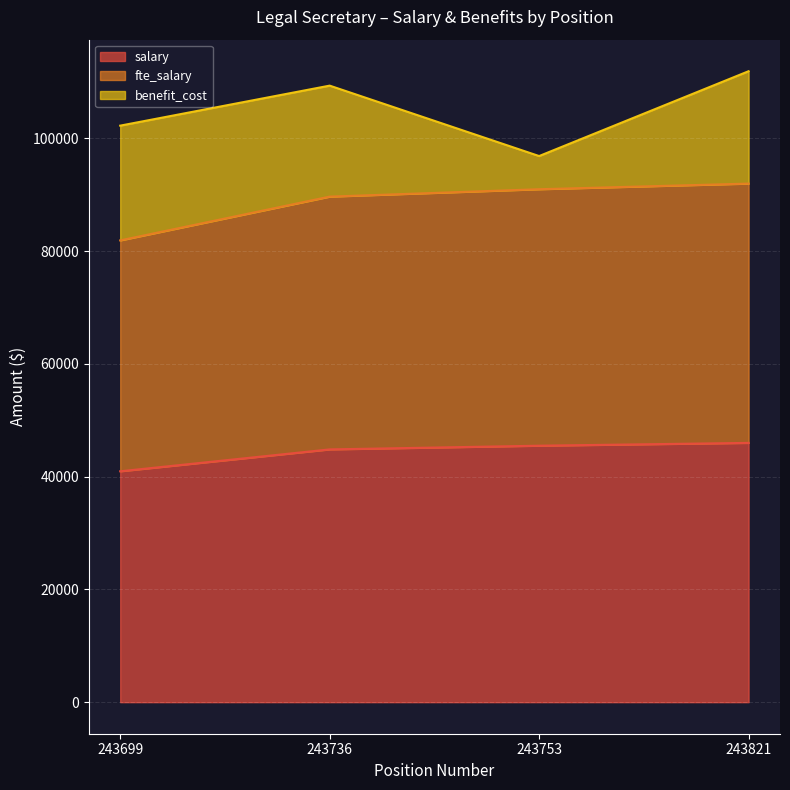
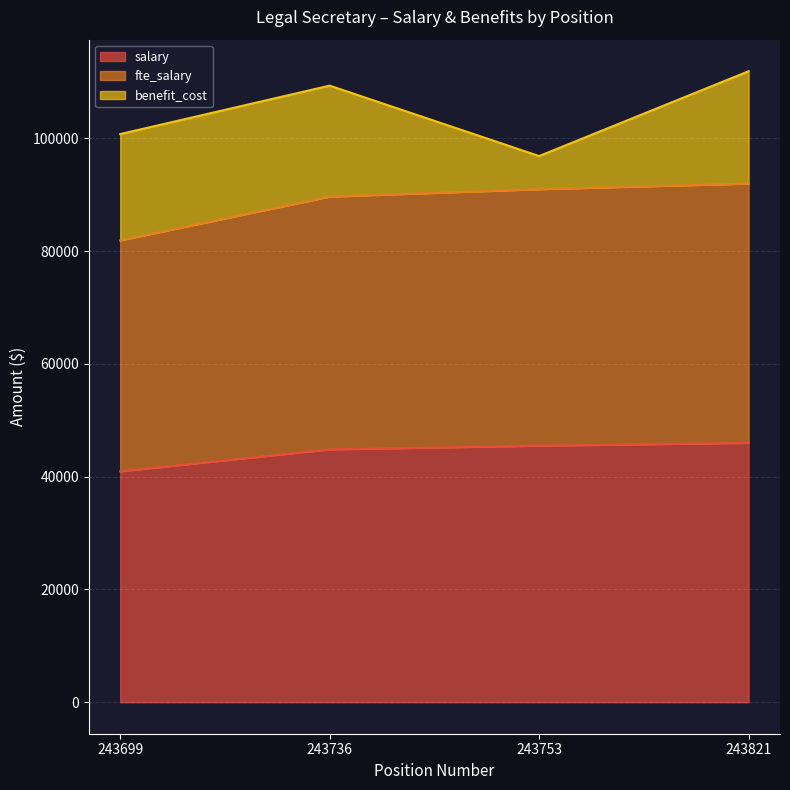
benefit_cost, 243699: 20000 -> 19000
